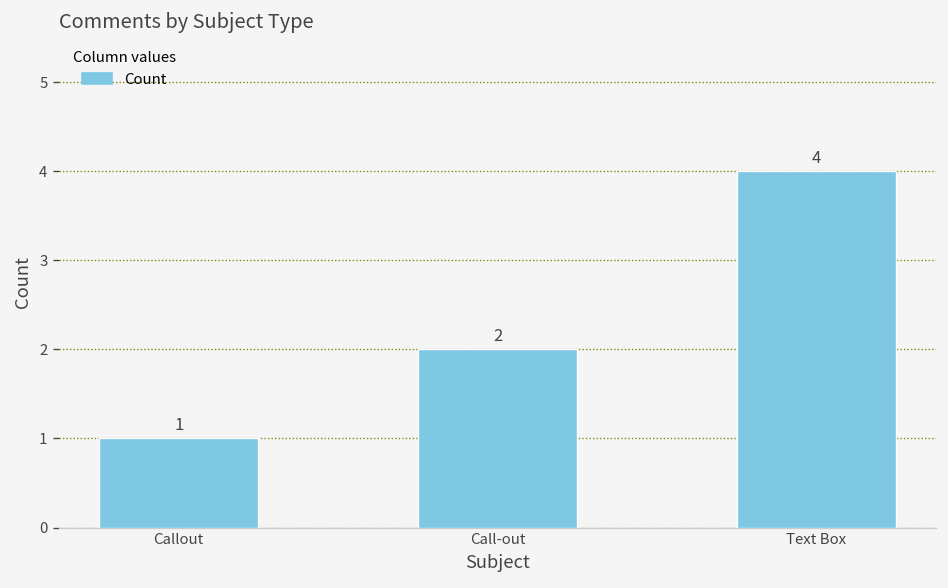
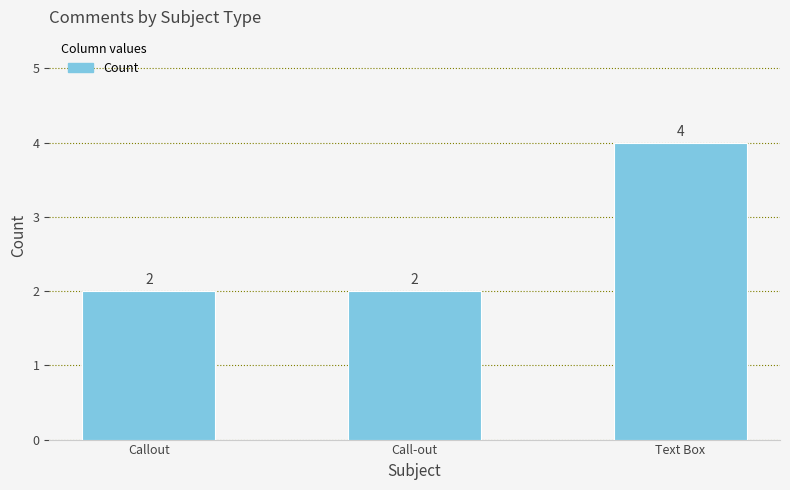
Callout: 1 -> 2
